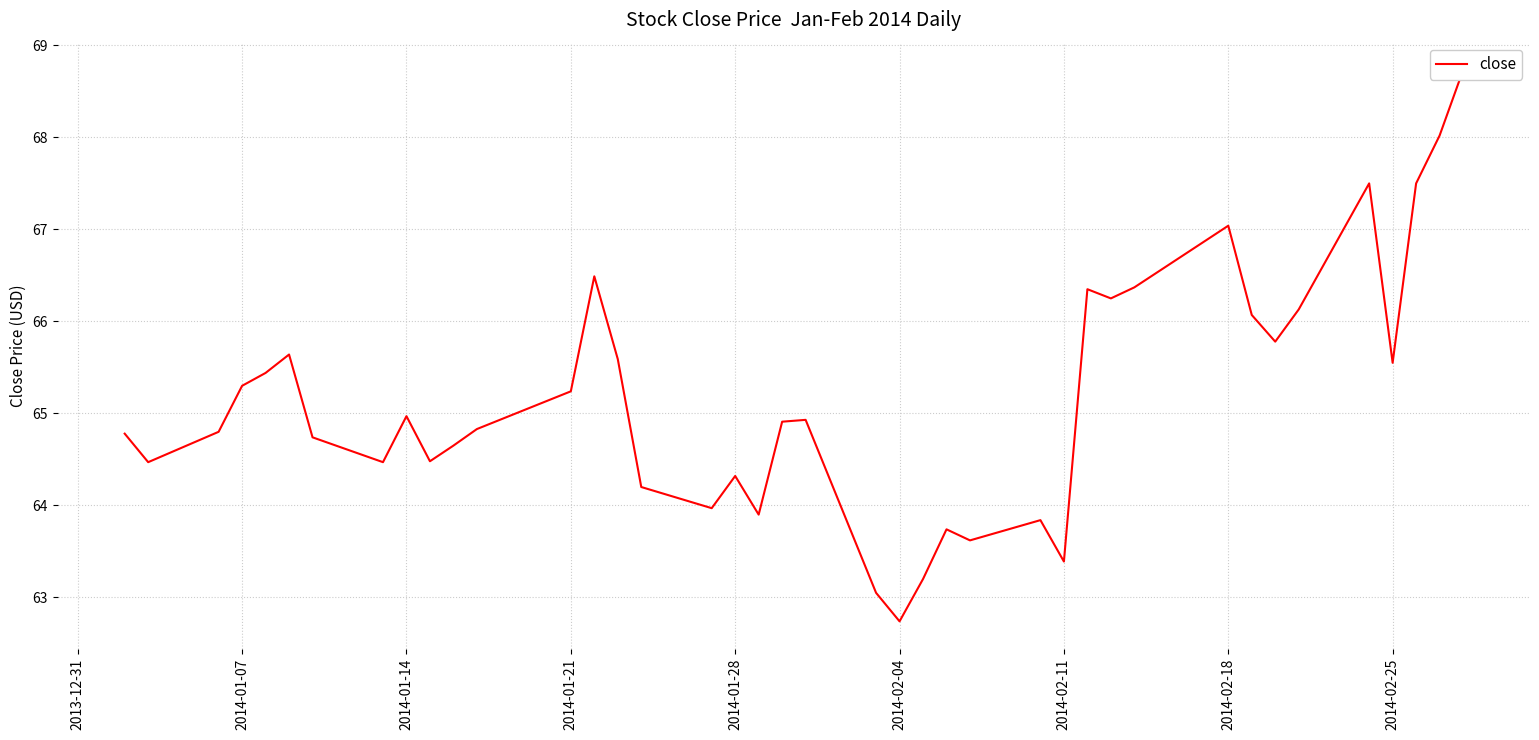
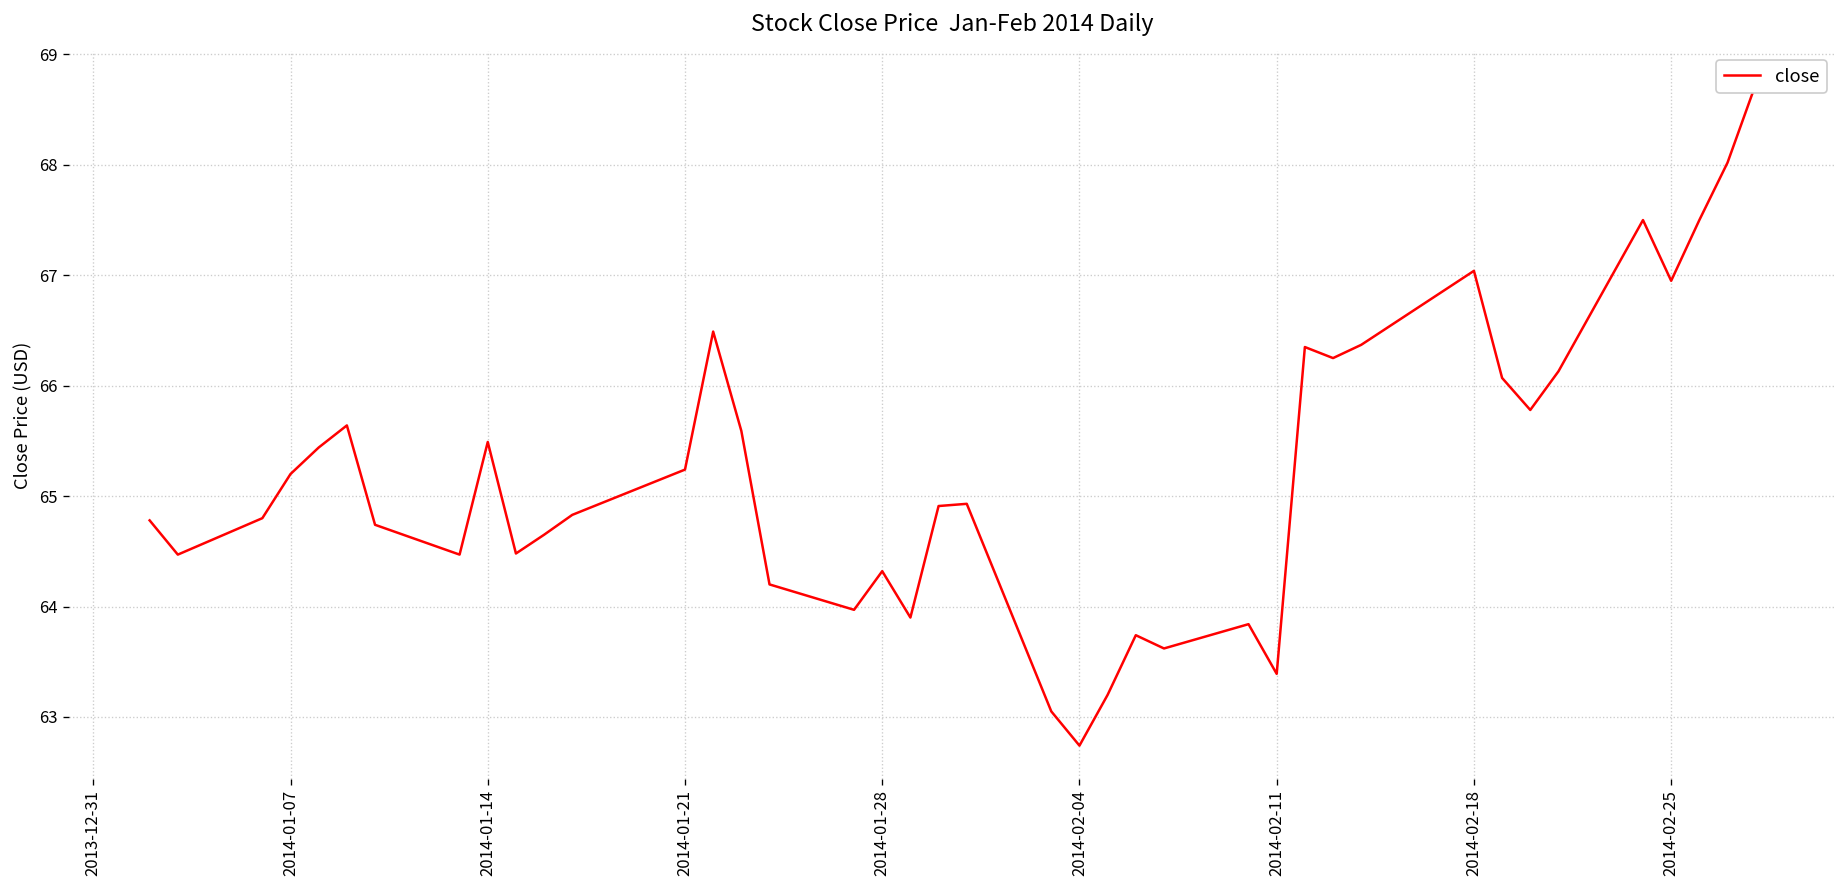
2014-01-07: 65.3 -> 65.2
2014-01-14: 65.0 -> 65.5
2014-02-25: 65.6 -> 67.0
